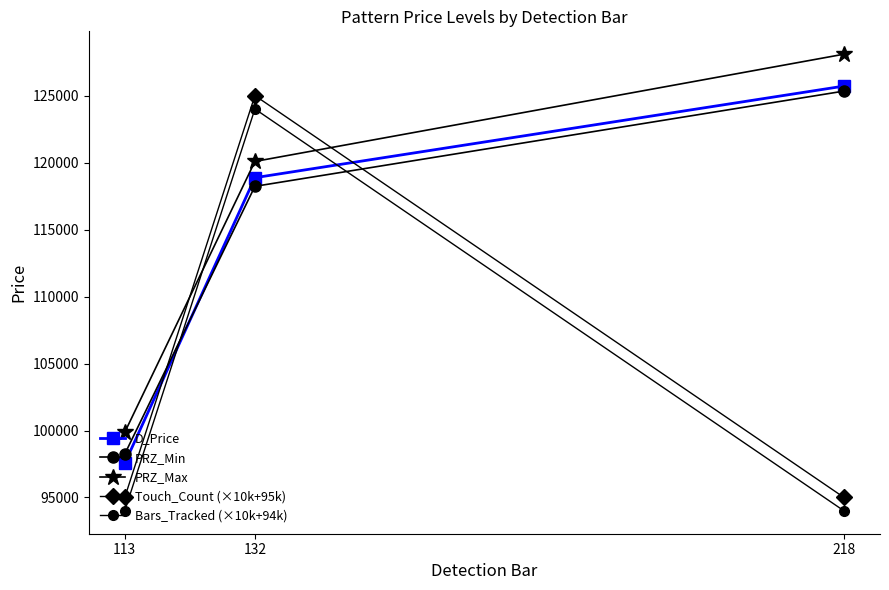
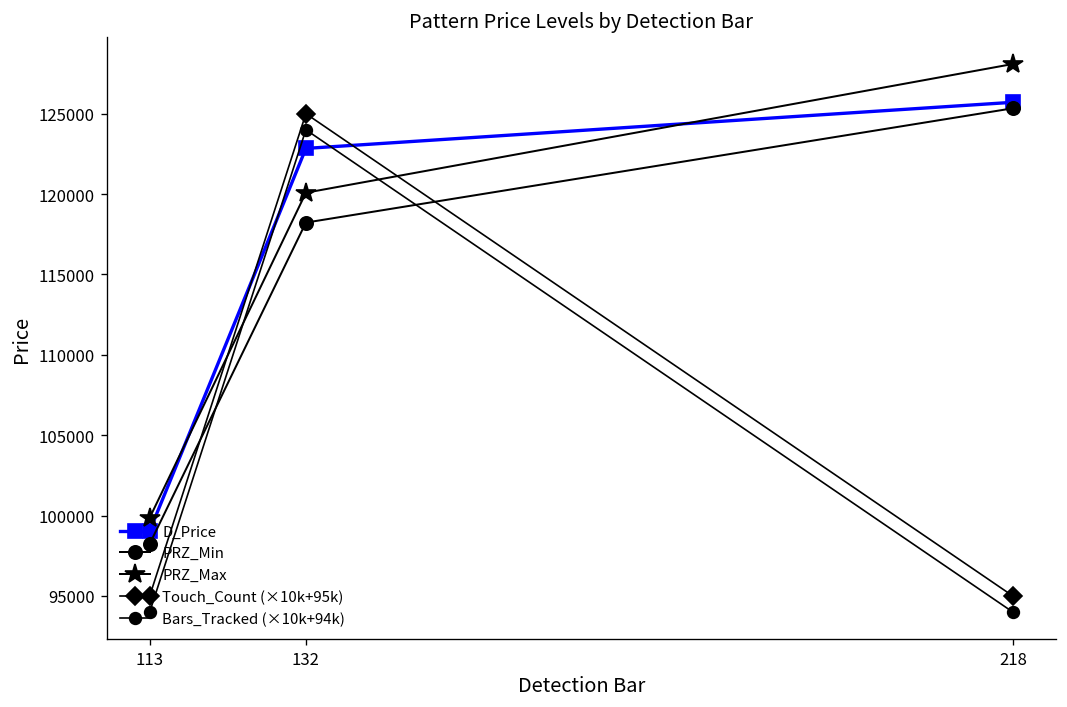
D_Price, 113: 97500 -> 99100
D_Price, 132: 118900 -> 122800
